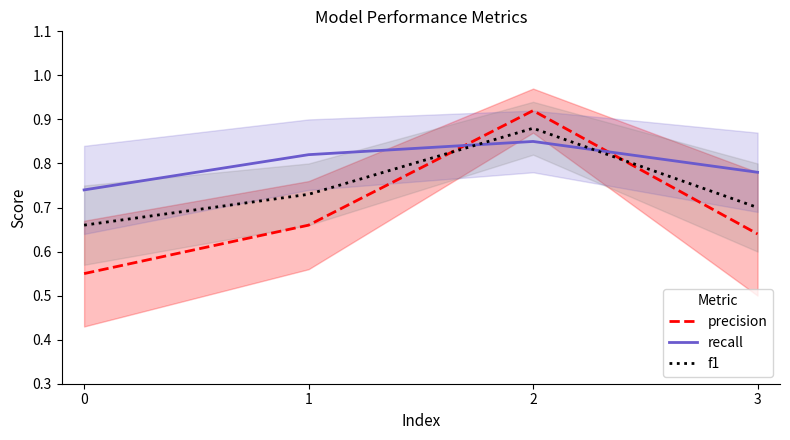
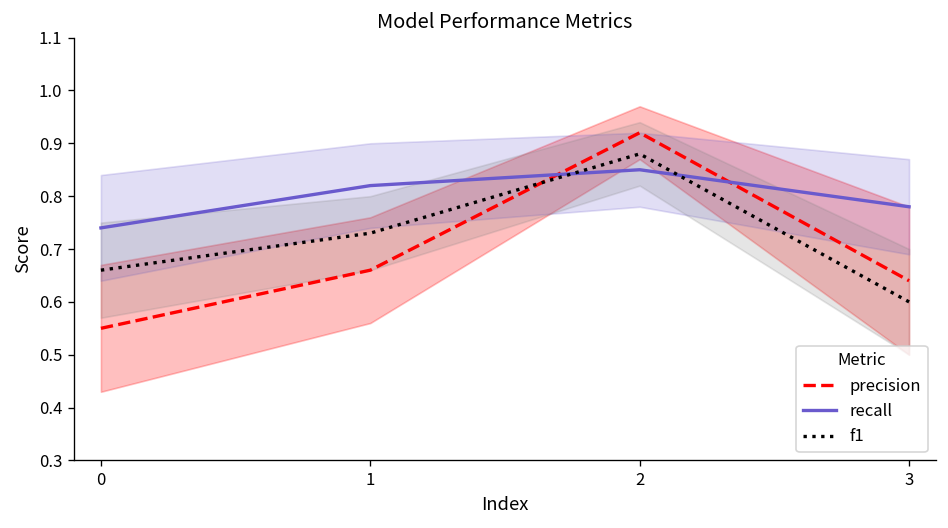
f1, 3: 0.7 -> 0.6
